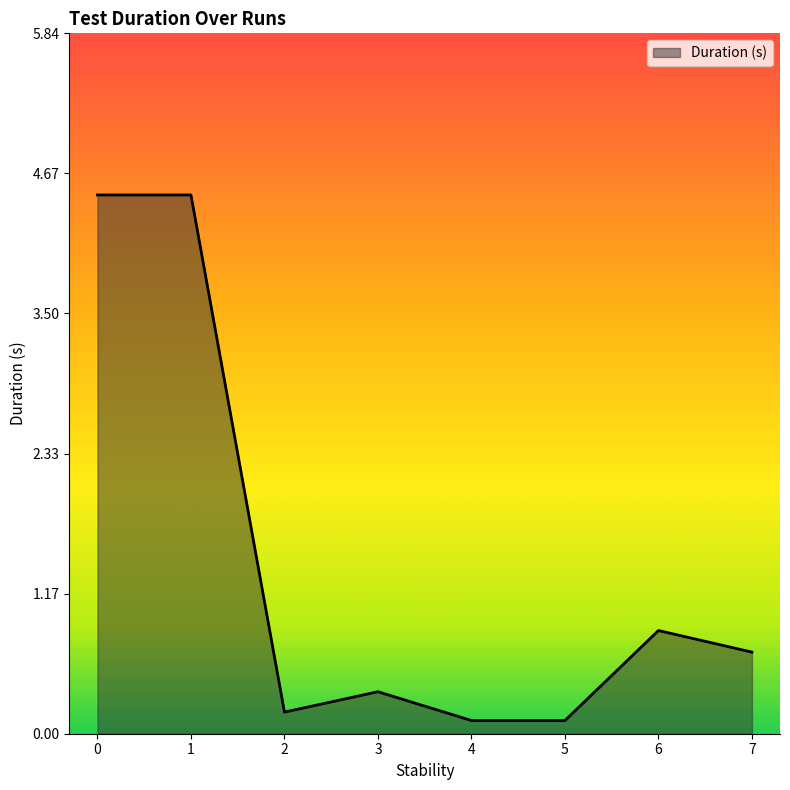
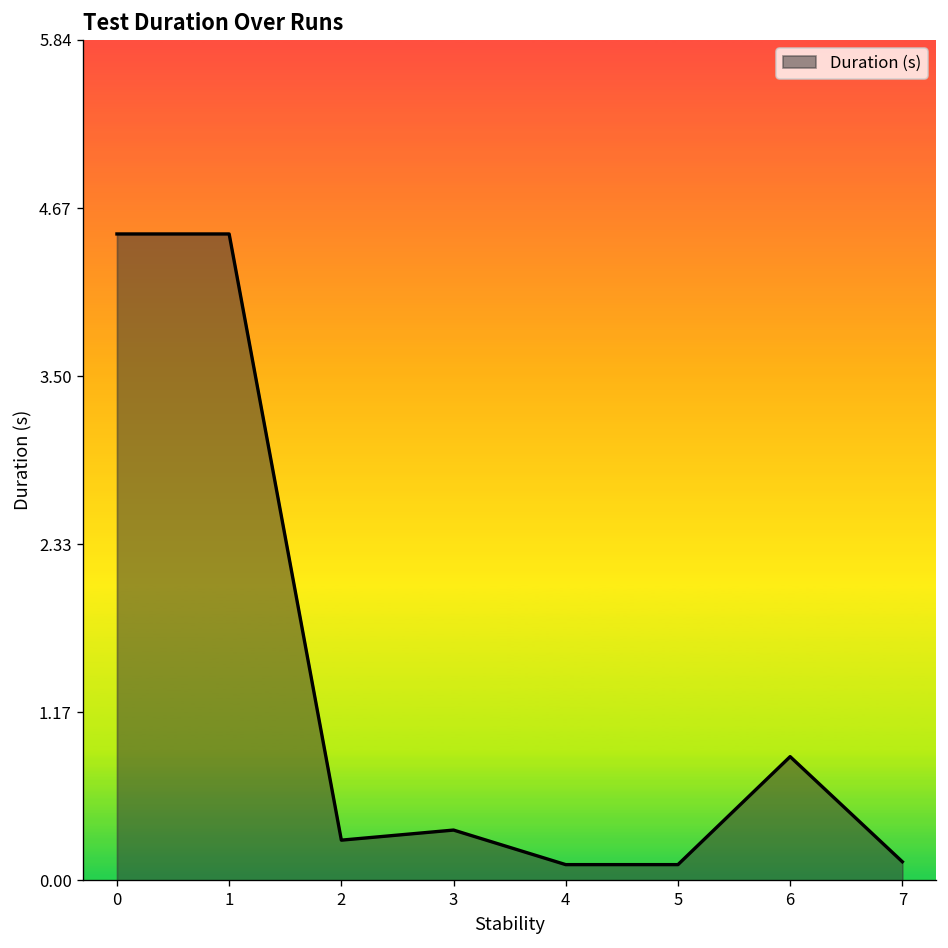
2: 0.18 -> 0.28
7: 0.68 -> 0.13
